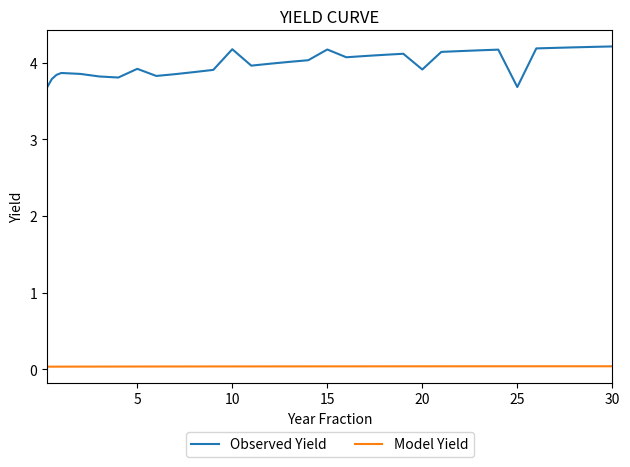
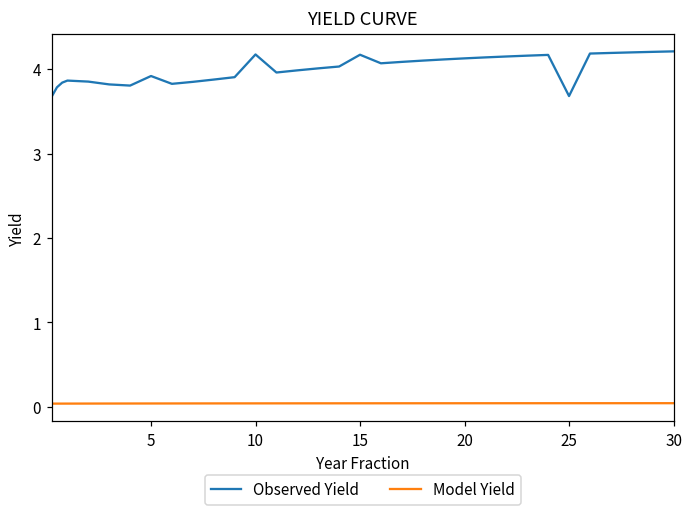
Observed Yield, 20: 3.9 -> 4.1
